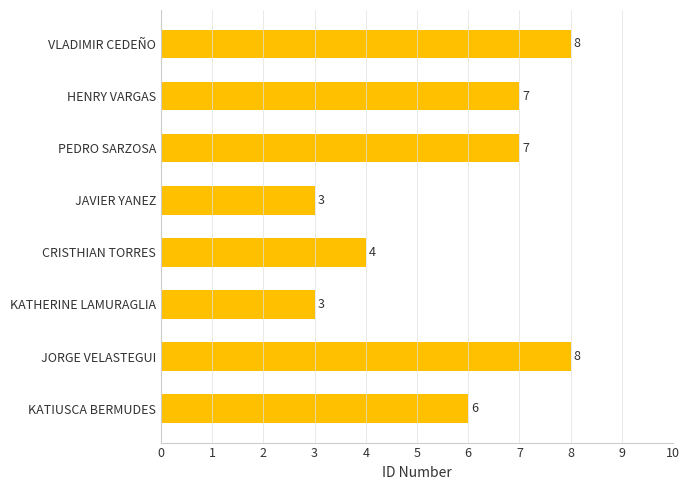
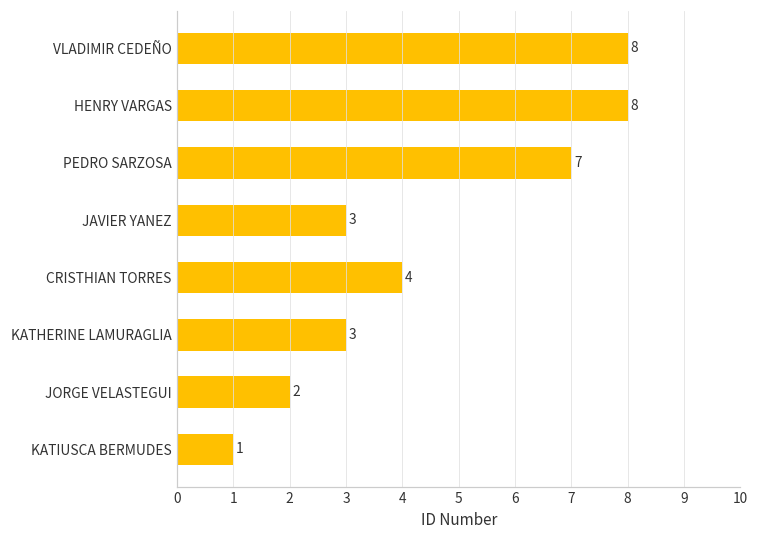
HENRY VARGAS: 7 -> 8
JORGE VELASTEGUI: 8 -> 2
KATIUSCA BERMUDES: 6 -> 1
